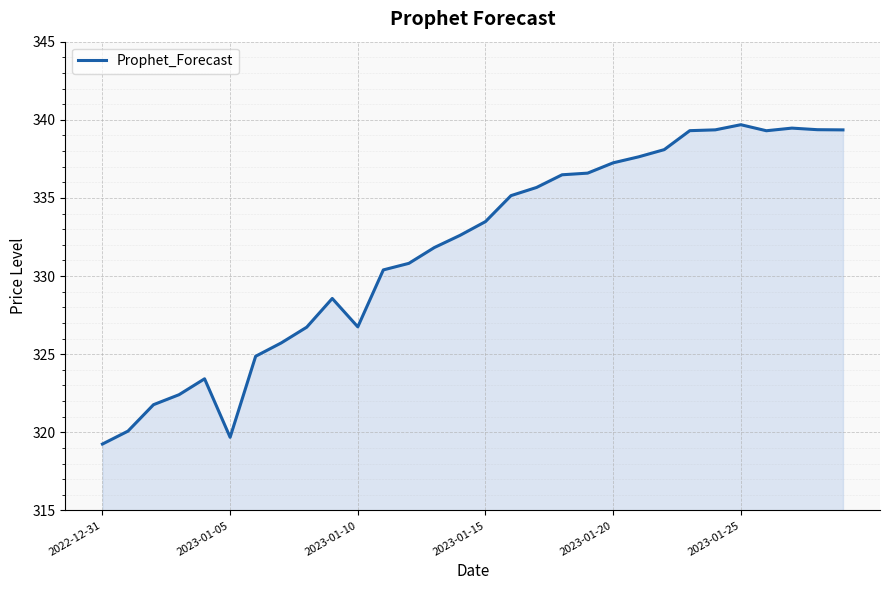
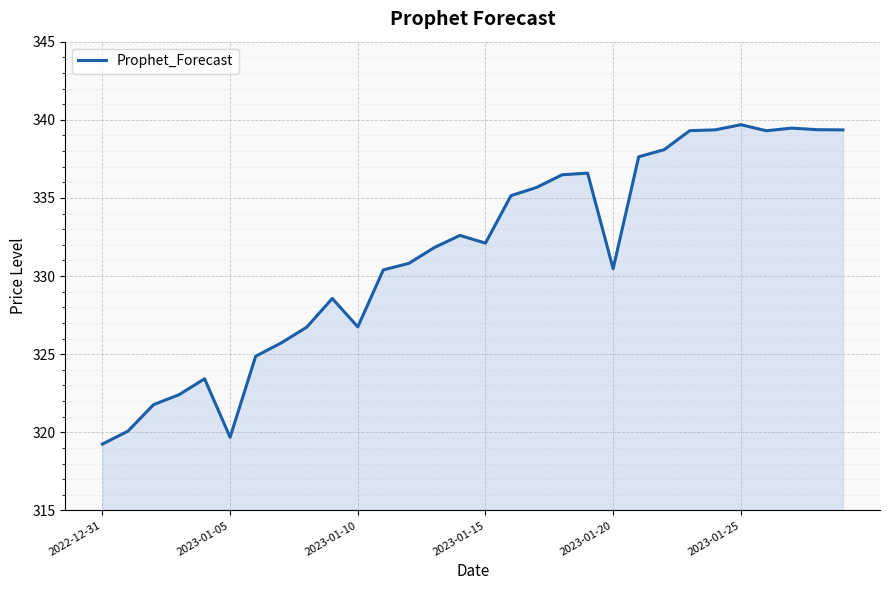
2023-01-15: 333.5 -> 332.1
2023-01-20: 337.2 -> 330.5
